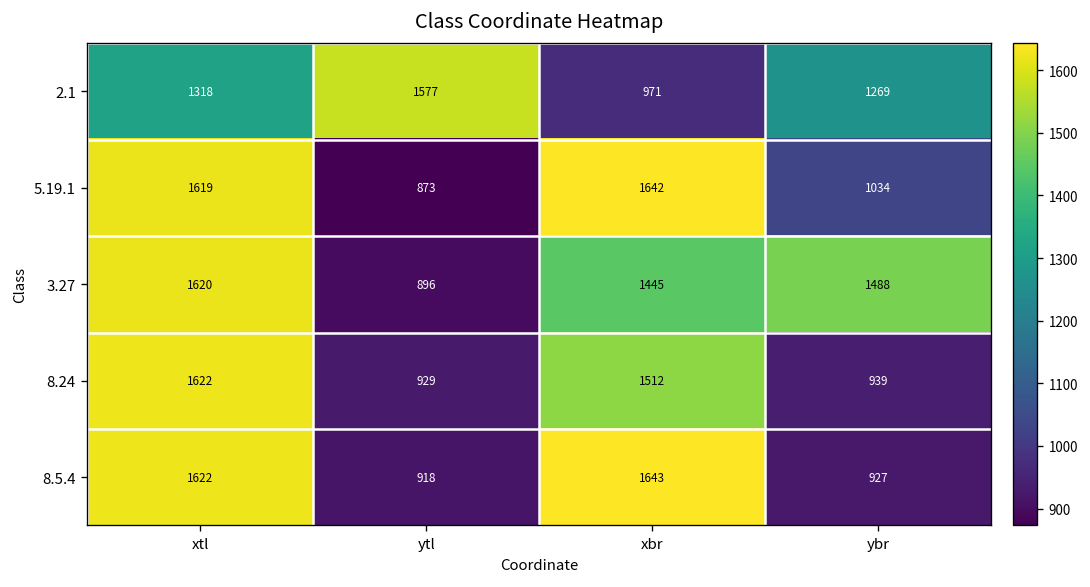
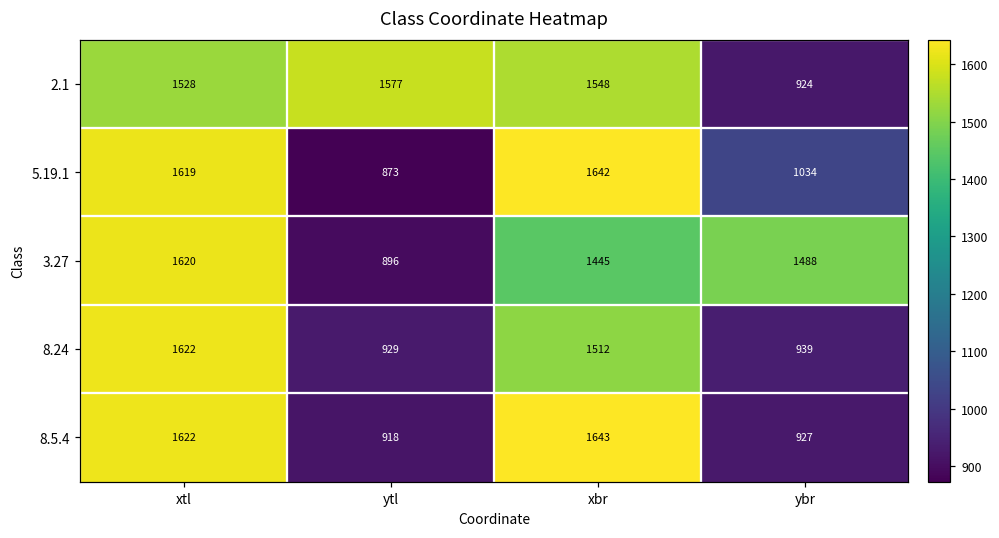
2.1, xtl: 1318 -> 1528
2.1, xbr: 971 -> 1548
2.1, ybr: 1269 -> 924
